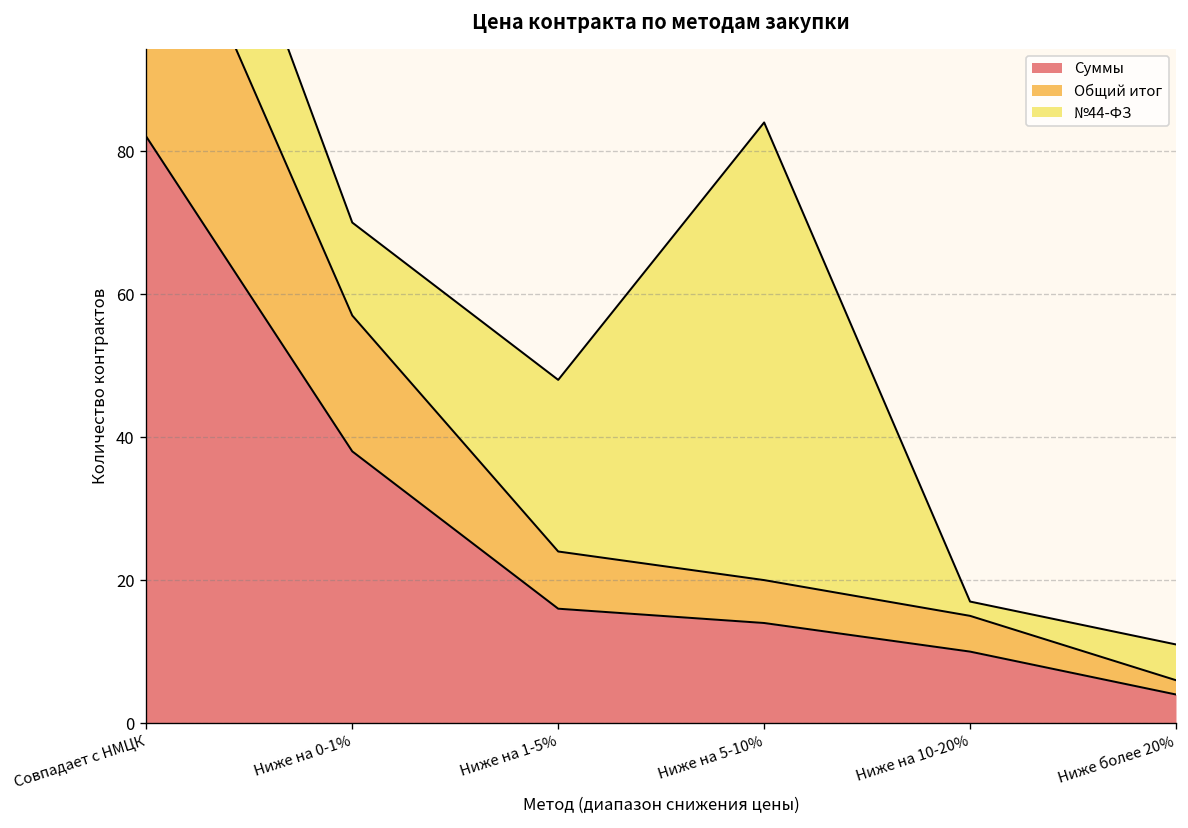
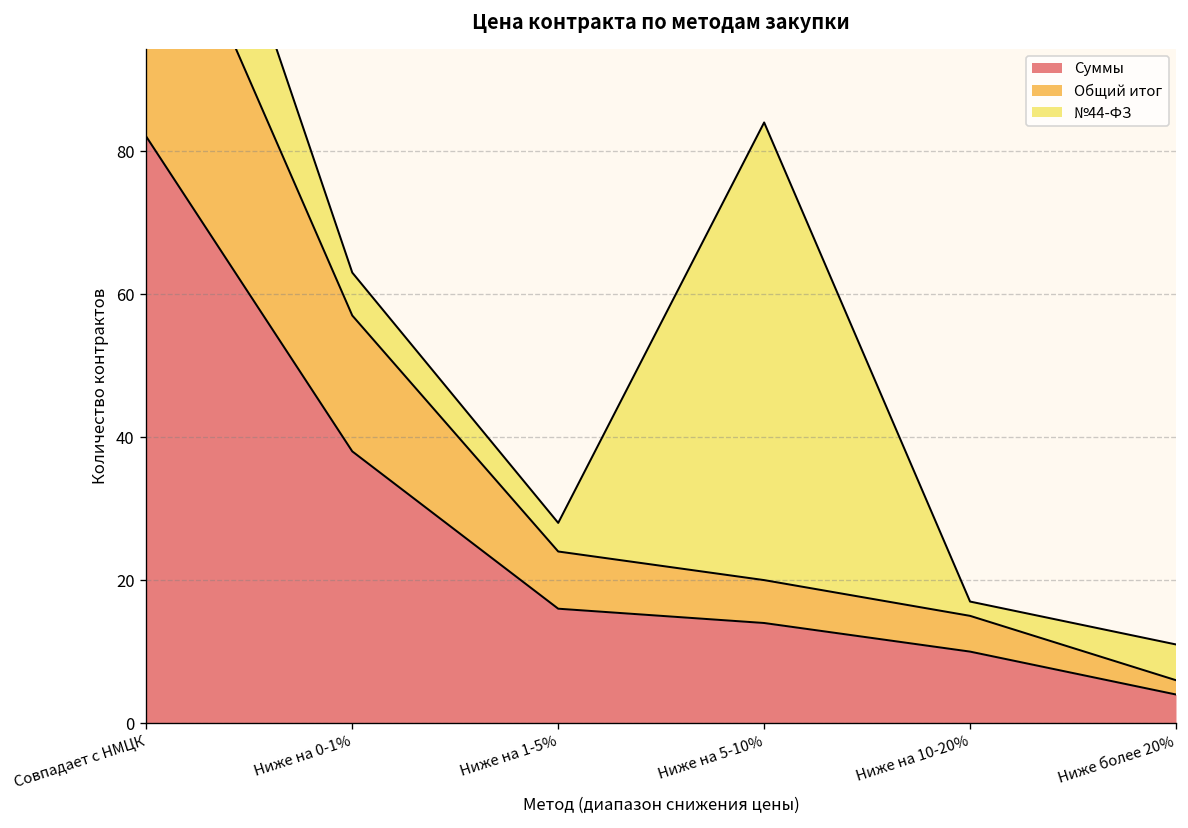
№44-ФЗ, Ниже на 0-1%: 13 -> 6
№44-ФЗ, Ниже на 1-5%: 24 -> 4
